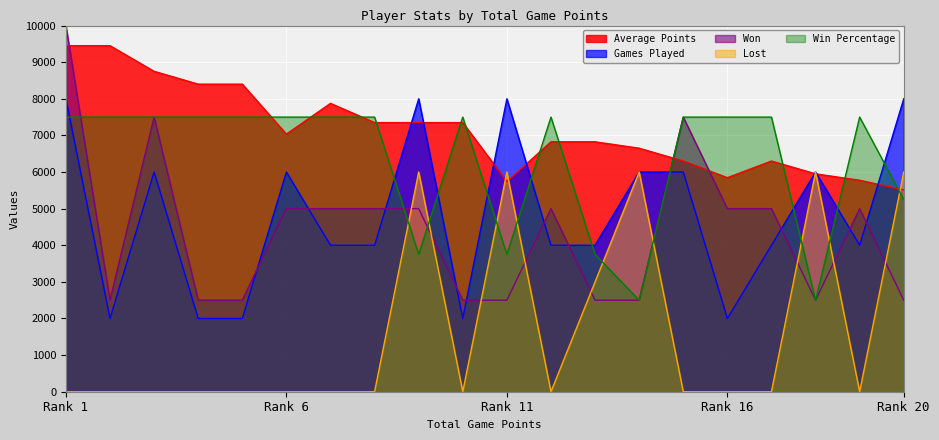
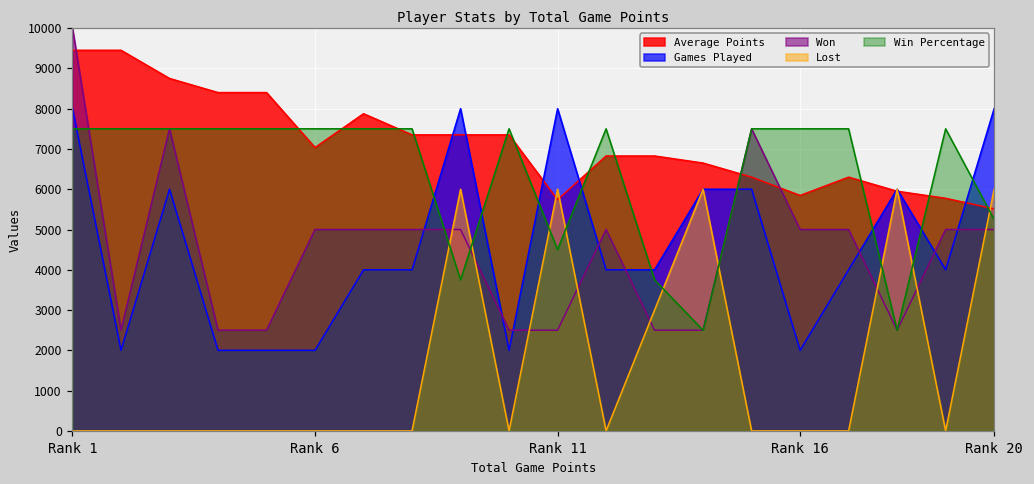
Games Played, Rank 6: 6000 -> 2000
Win Percentage, Rank 11: 3800 -> 4500
Won, Rank 20: 2500 -> 5000
